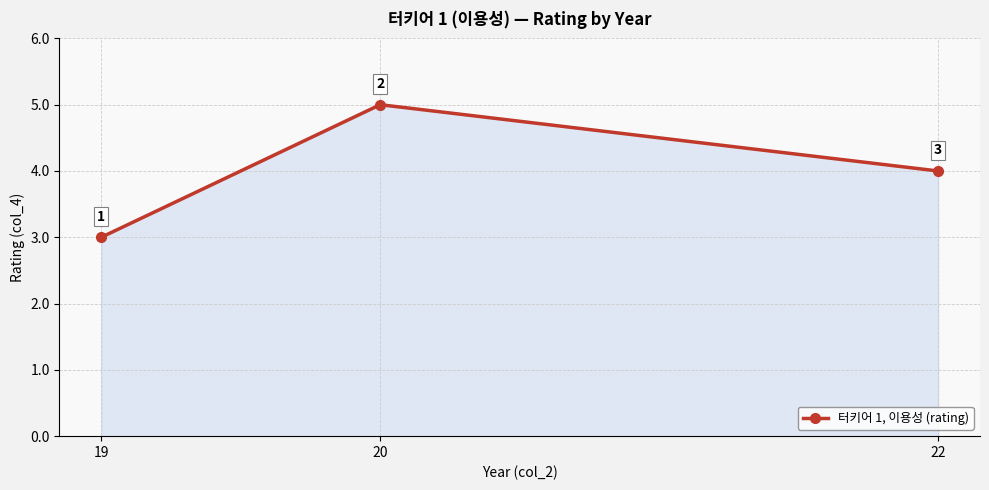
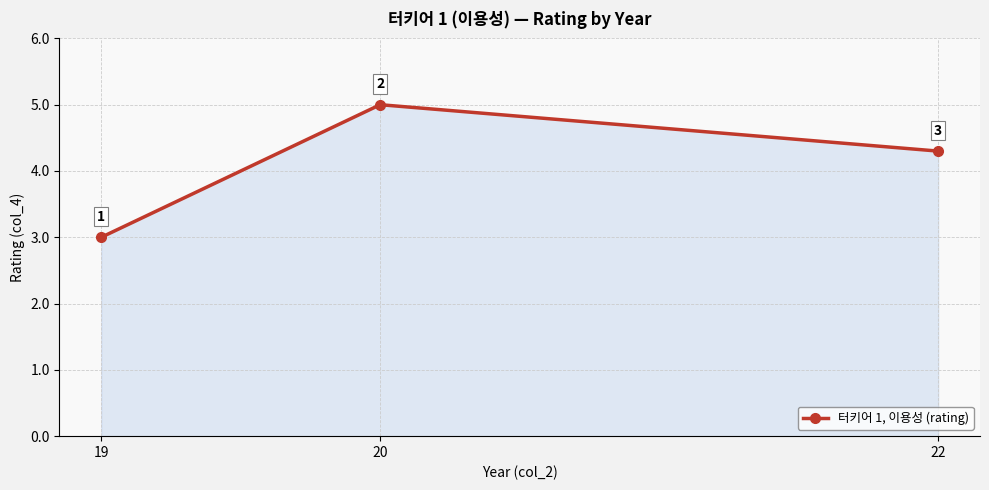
22: 4.0 -> 4.3
